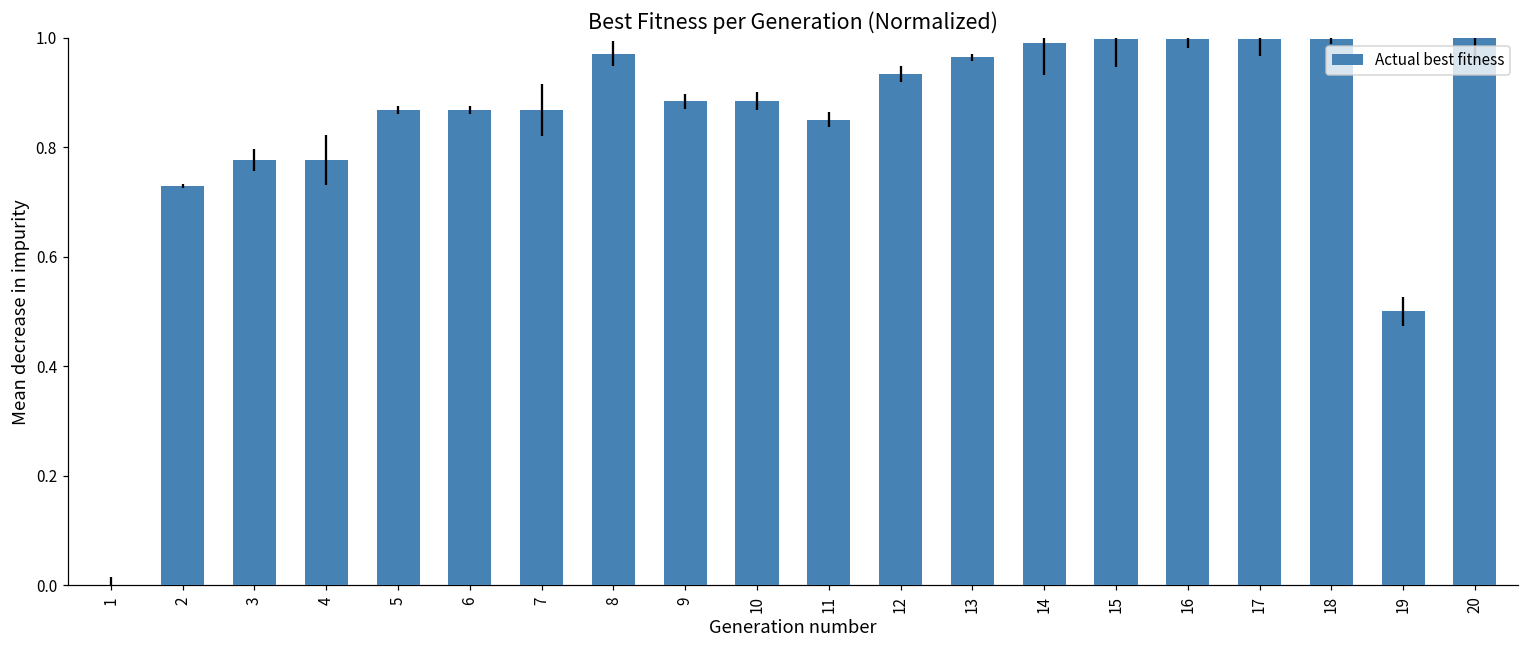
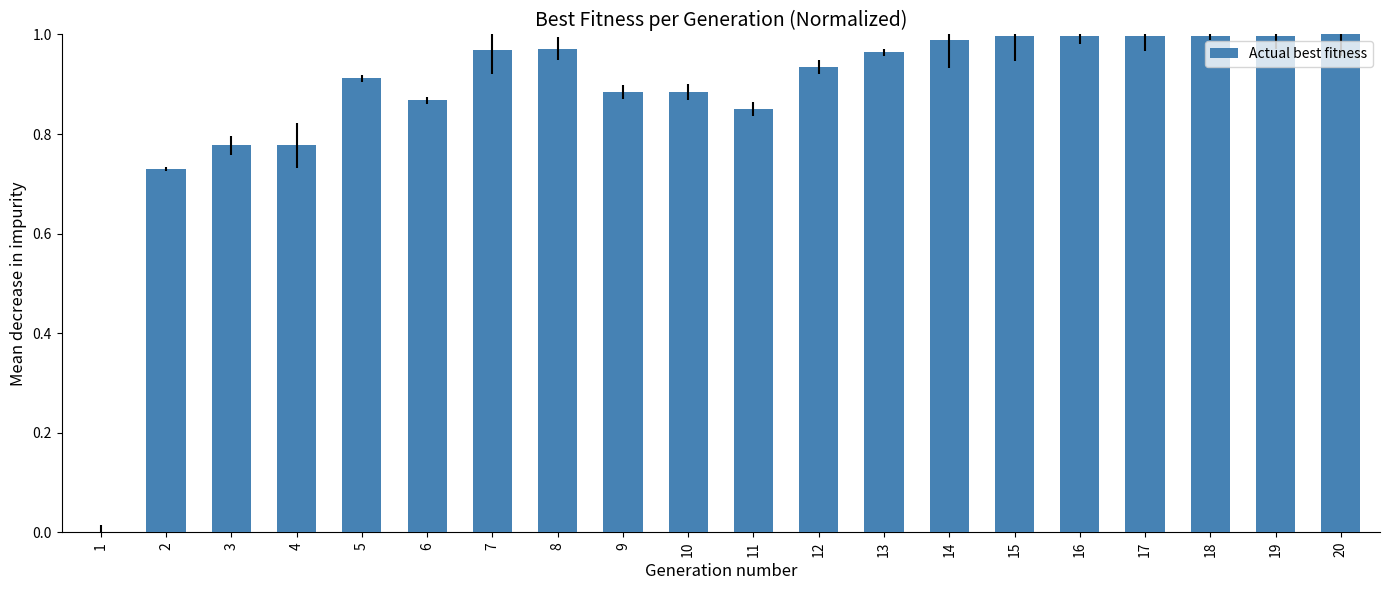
5: 0.87 -> 0.91
7: 0.87 -> 0.97
19: 0.50 -> 1.00
